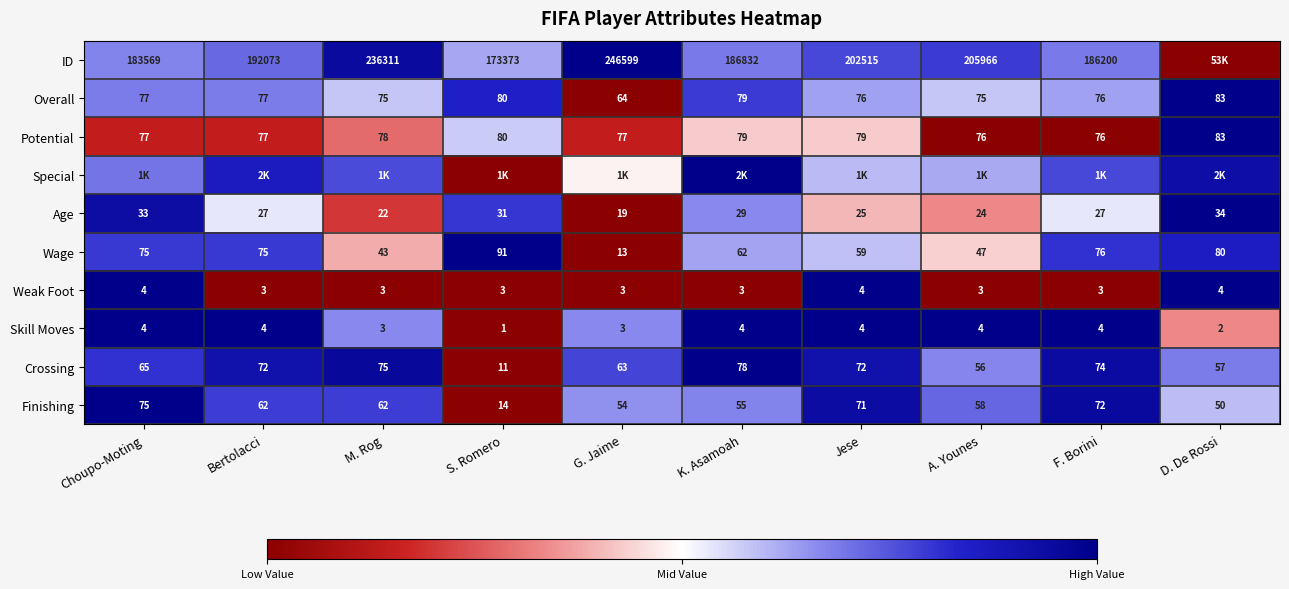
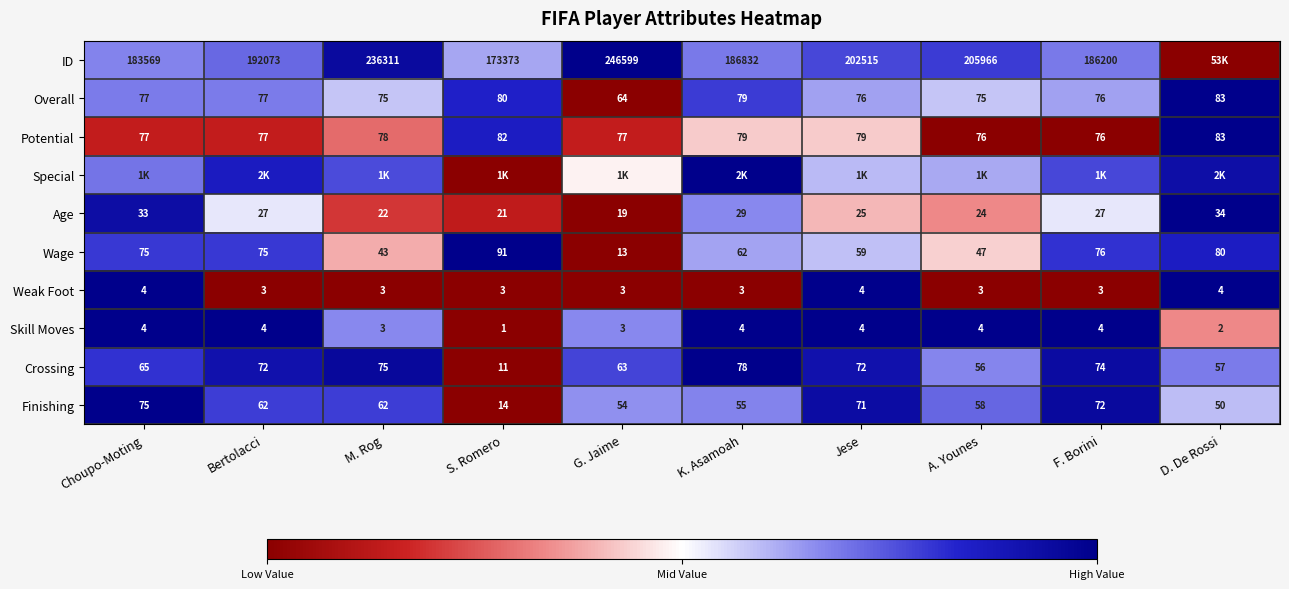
Potential, S. Romero: 80 -> 82
Age, S. Romero: 31 -> 21
